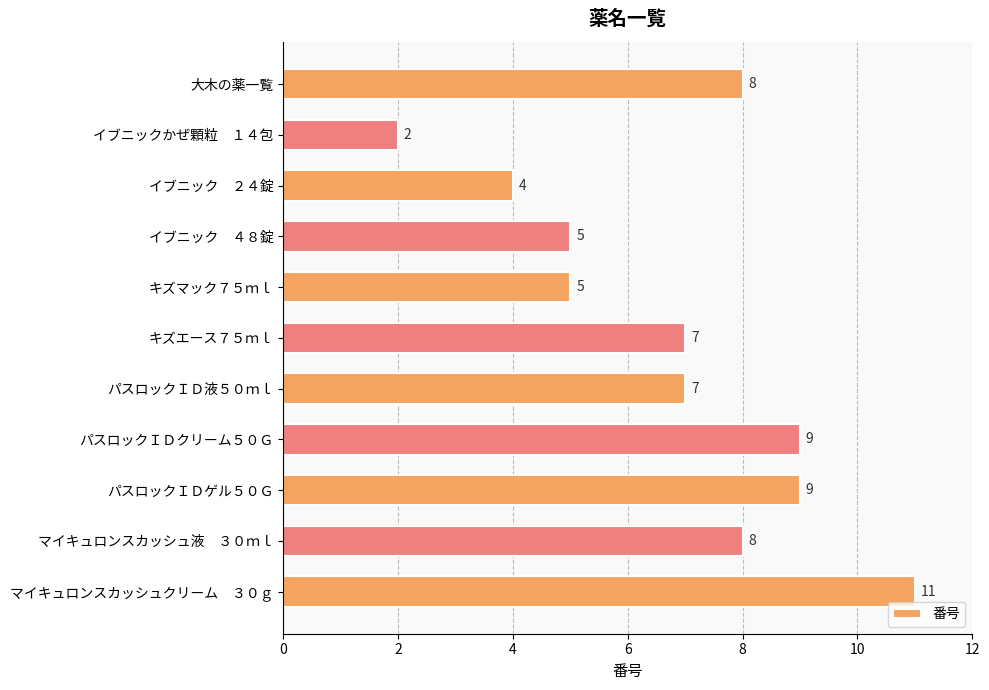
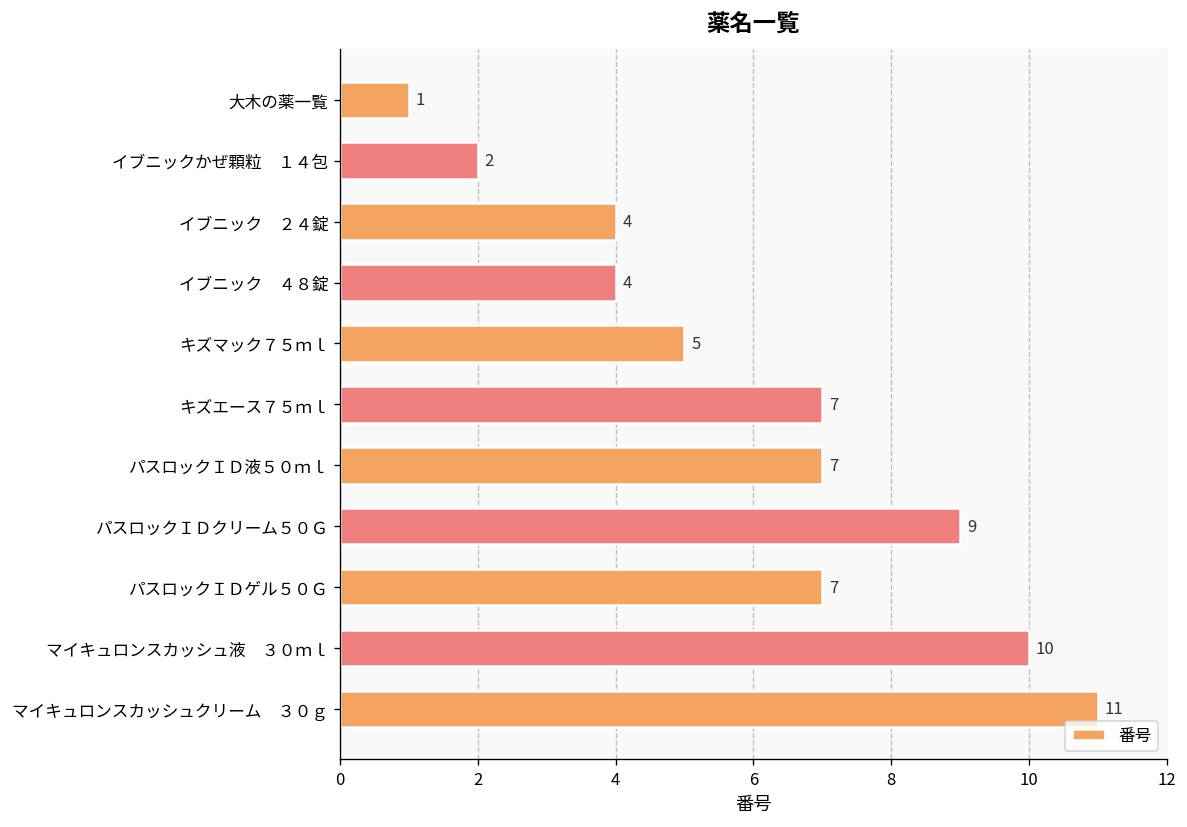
大木の薬一覧: 8 -> 1
イブニック ４８錠: 5 -> 4
パスロックＩＤゲル５０Ｇ: 9 -> 7
マイキュロンスカッシュ液 ３０ｍｌ: 8 -> 10
